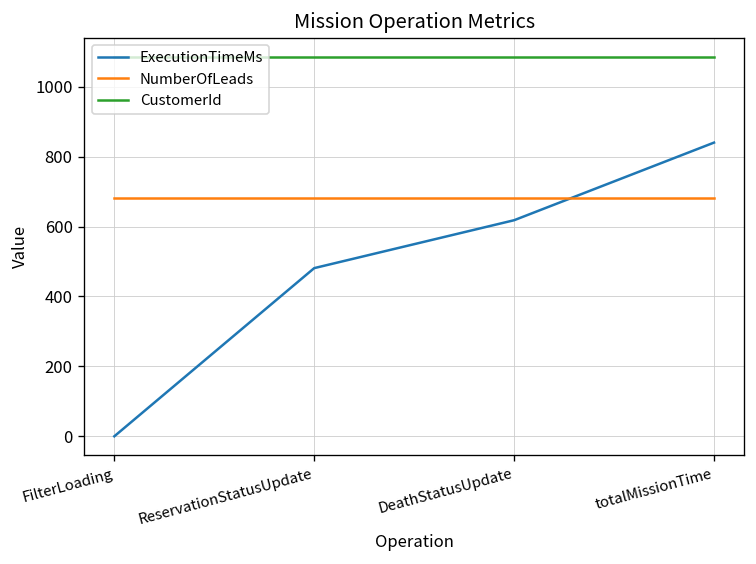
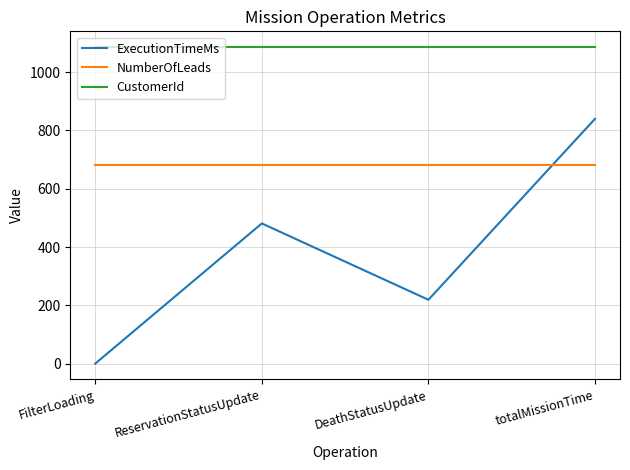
ExecutionTimeMs, DeathStatusUpdate: 620 -> 220
